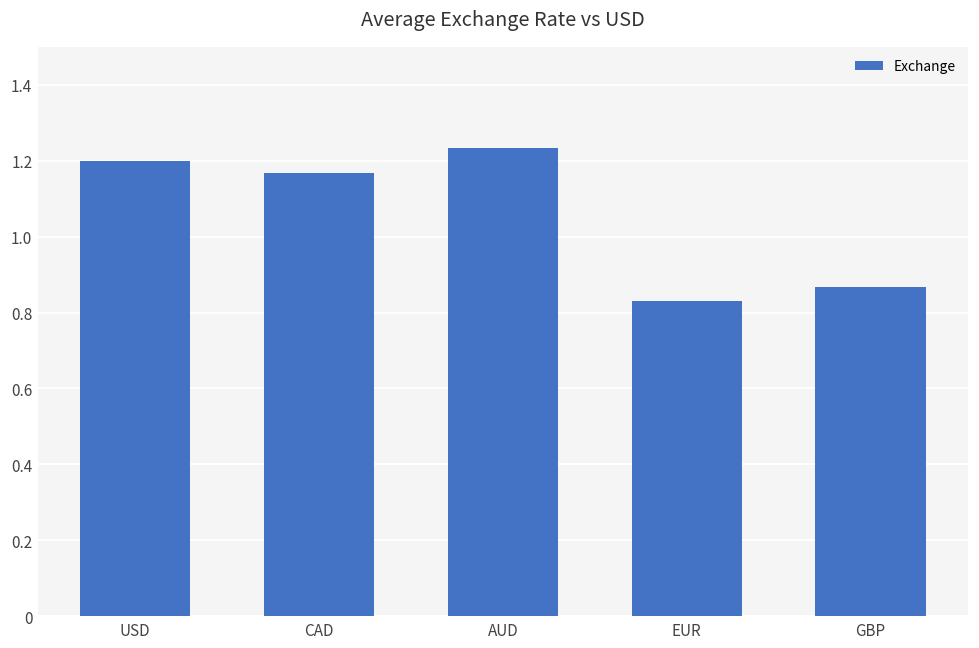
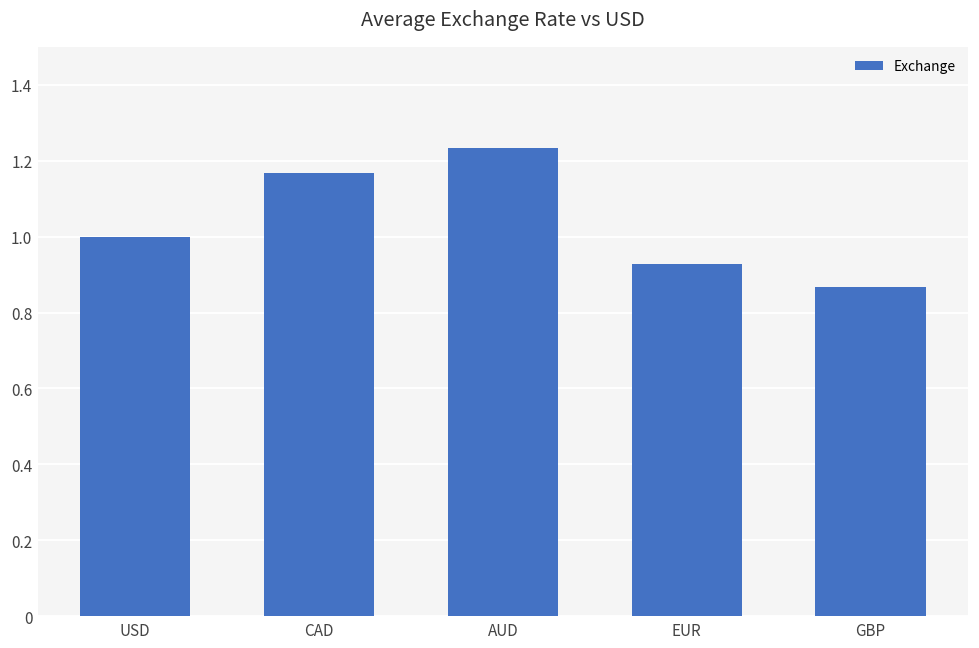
USD: 1.2 -> 1.0
EUR: 0.83 -> 0.93
